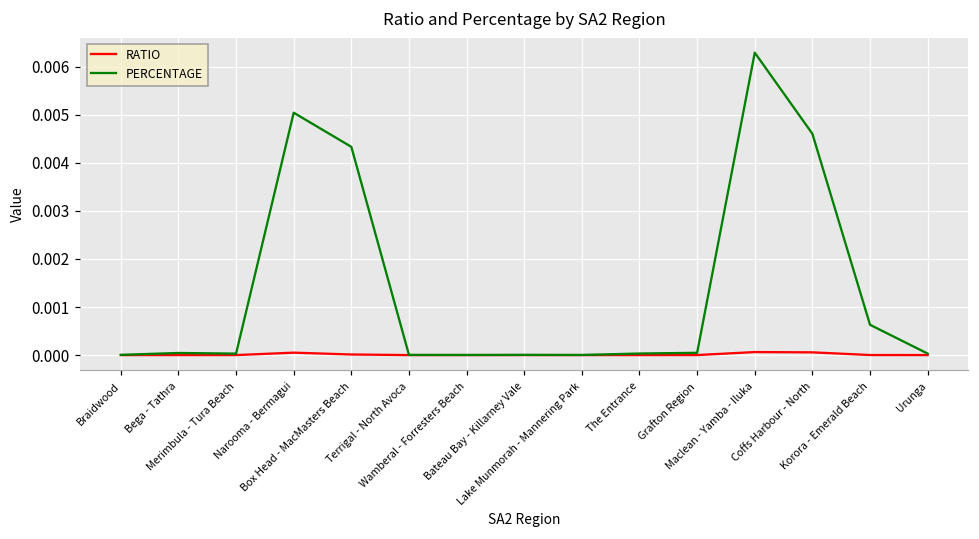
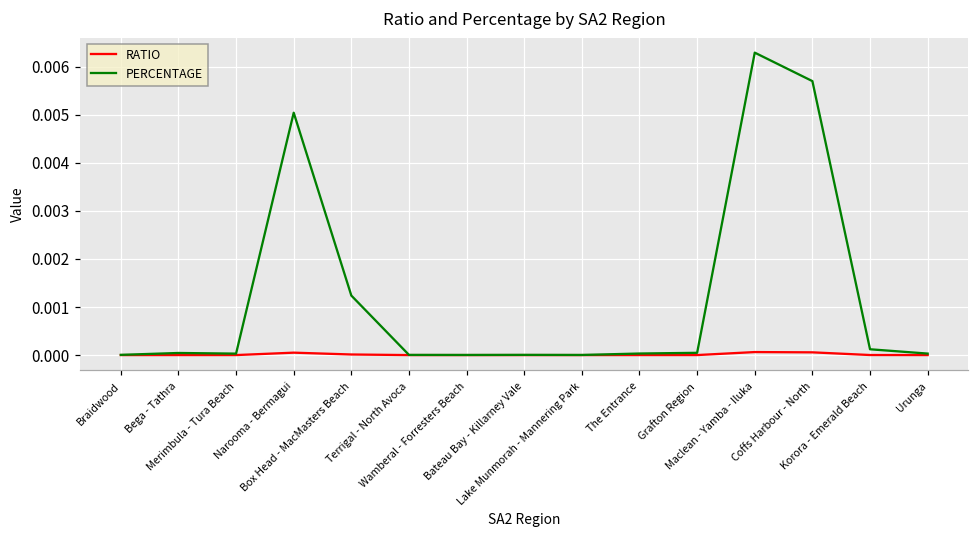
PERCENTAGE, Box Head - MacMasters Beach: 0.0043 -> 0.0012
PERCENTAGE, Coffs Harbour - North: 0.0046 -> 0.0057
PERCENTAGE, Korora - Emerald Beach: 0.0006 -> 0.0001
